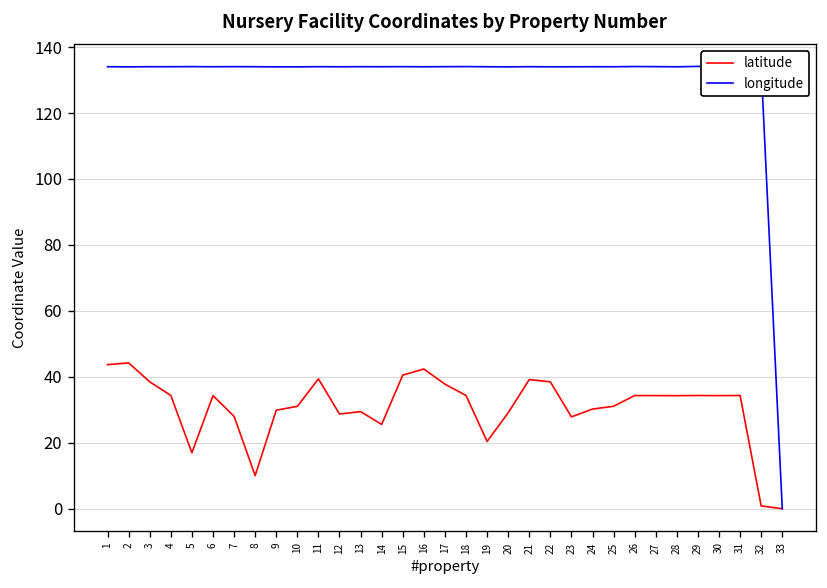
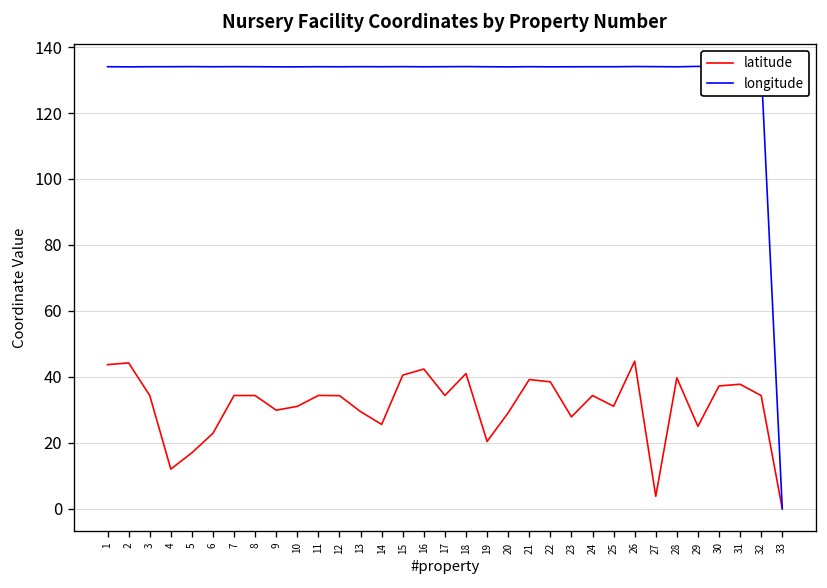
latitude, 3: 38 -> 34
latitude, 4: 34 -> 12
latitude, 6: 34 -> 23
latitude, 7: 28 -> 34
latitude, 8: 10 -> 34
latitude, 11: 39 -> 34
latitude, 12: 29 -> 34
latitude, 17: 38 -> 34
latitude, 18: 34 -> 41
latitude, 24: 30 -> 34
latitude, 26: 34 -> 45
latitude, 27: 34 -> 4
latitude, 28: 34 -> 40
latitude, 29: 34 -> 25
latitude, 30: 34 -> 37
latitude, 31: 34 -> 38
latitude, 32: 1 -> 34
